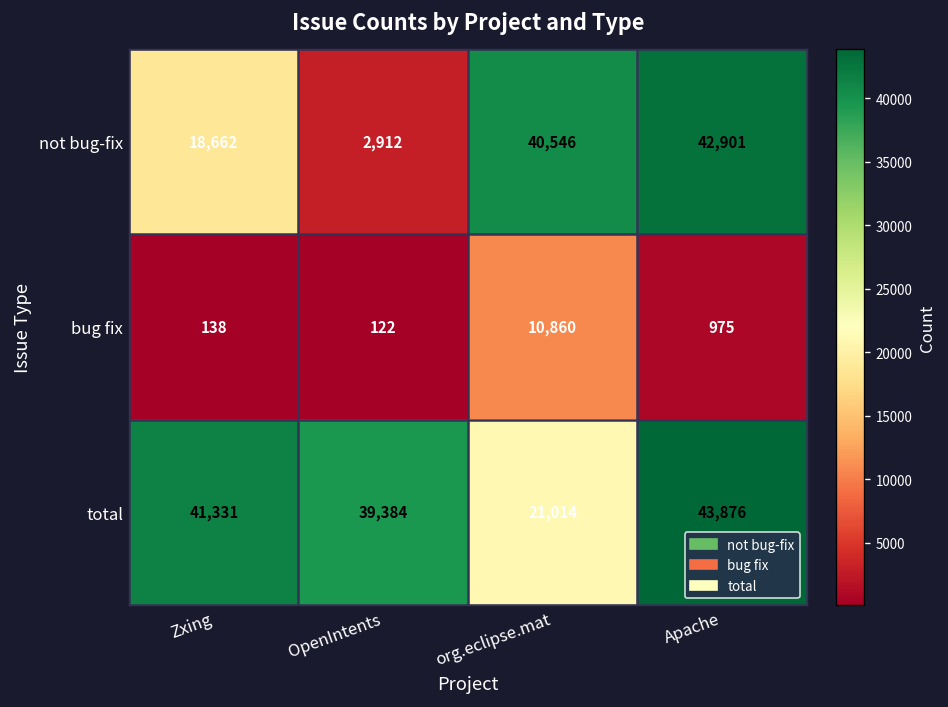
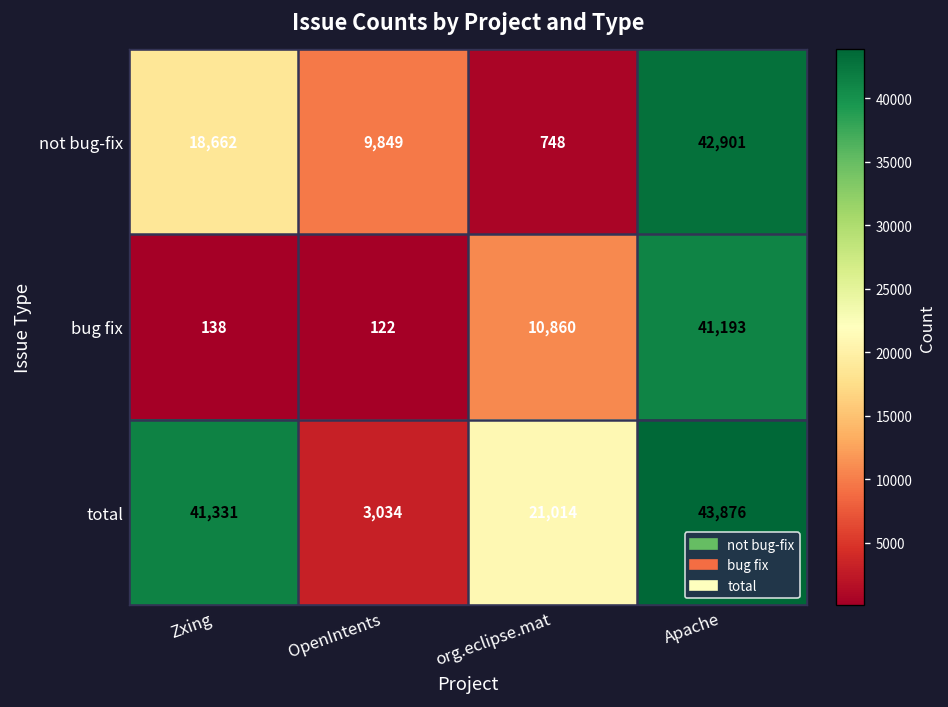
not bug-fix, OpenIntents: 2,912 -> 9,849
not bug-fix, org.eclipse.mat: 40,546 -> 748
bug fix, Apache: 975 -> 41,193
total, OpenIntents: 39,384 -> 3,034
